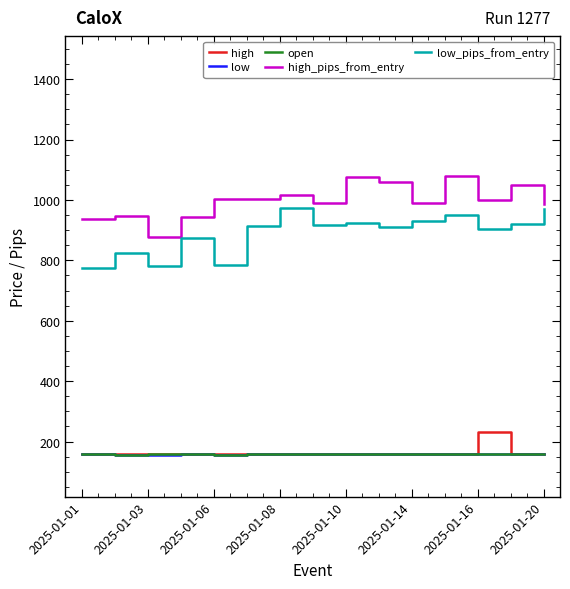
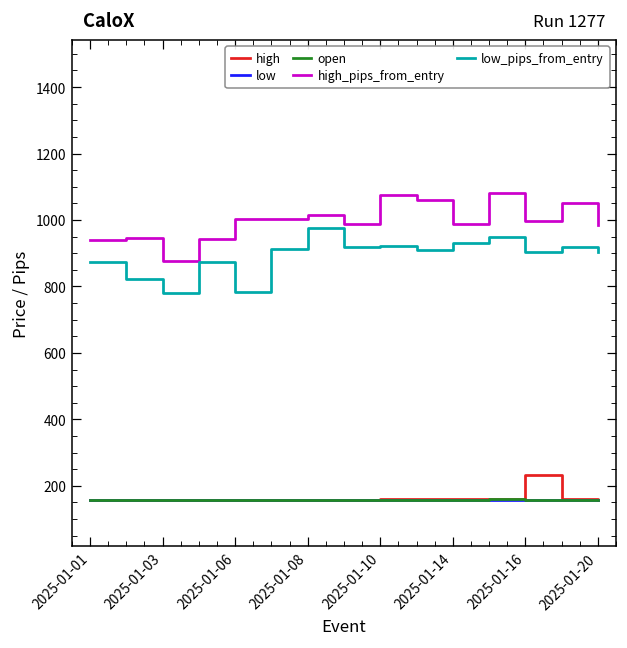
low_pips_from_entry, 2025-01-01: 770 -> 870
low_pips_from_entry, 2025-01-20: 970 -> 910
